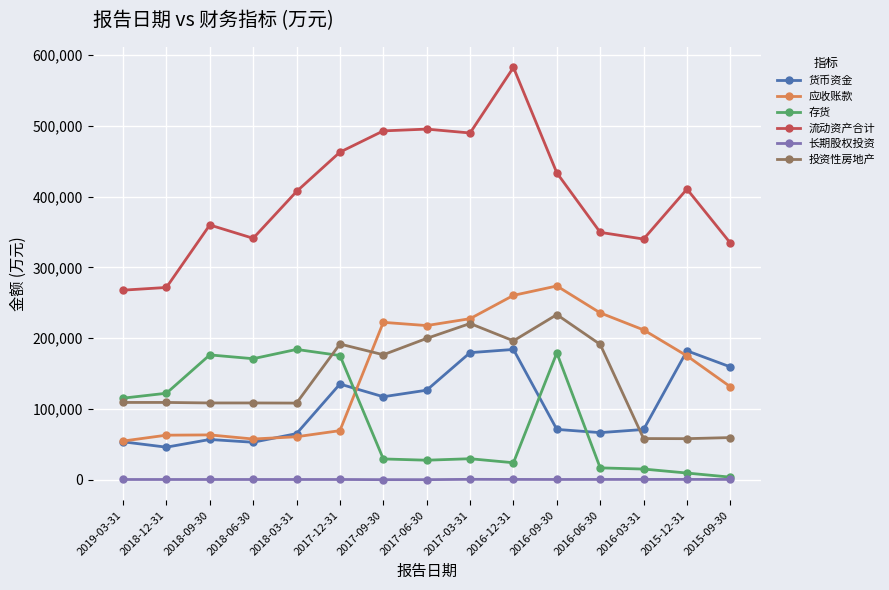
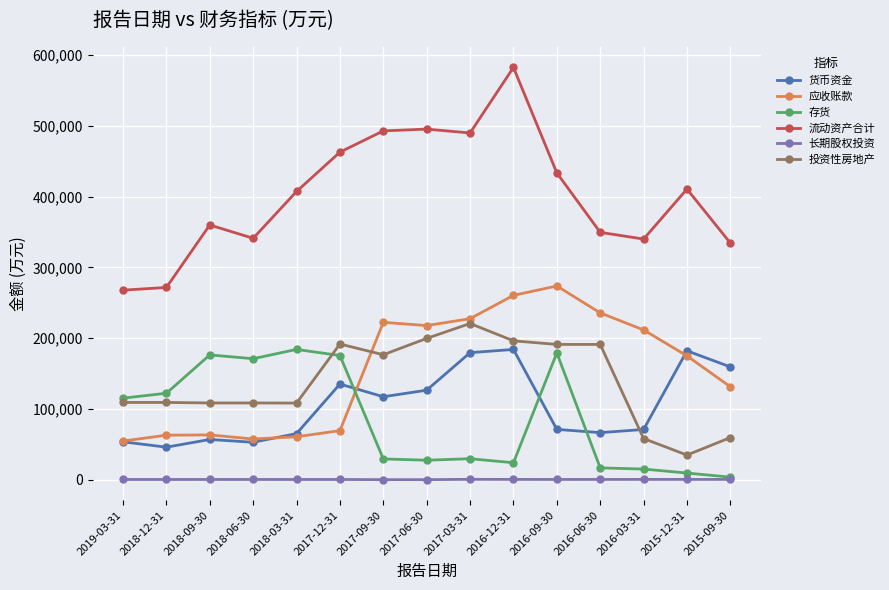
投资性房地产, 2016-09-30: 230,000 -> 190,000
投资性房地产, 2015-12-31: 60,000 -> 30,000
